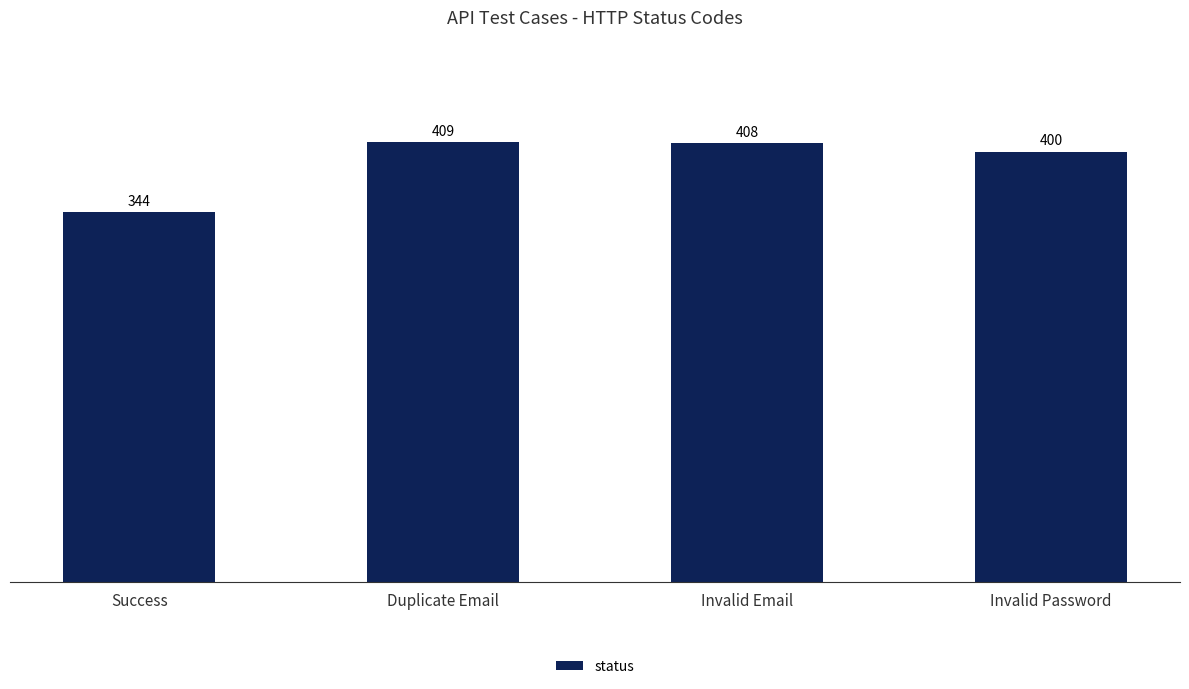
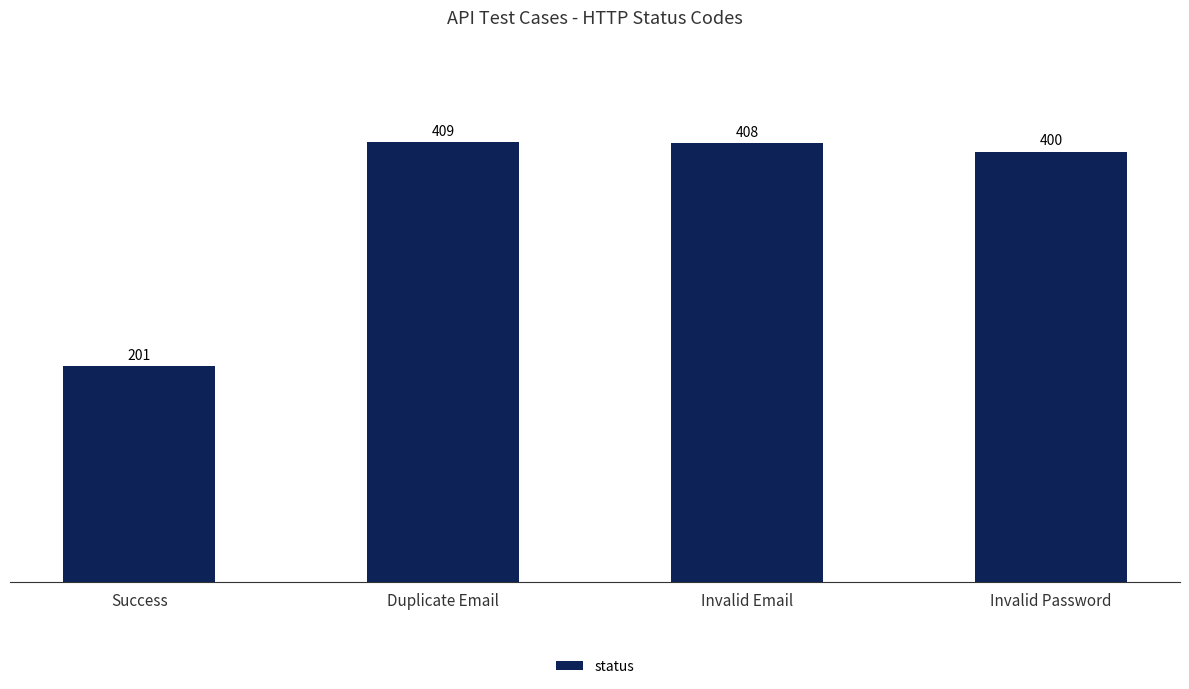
Success: 344 -> 201
